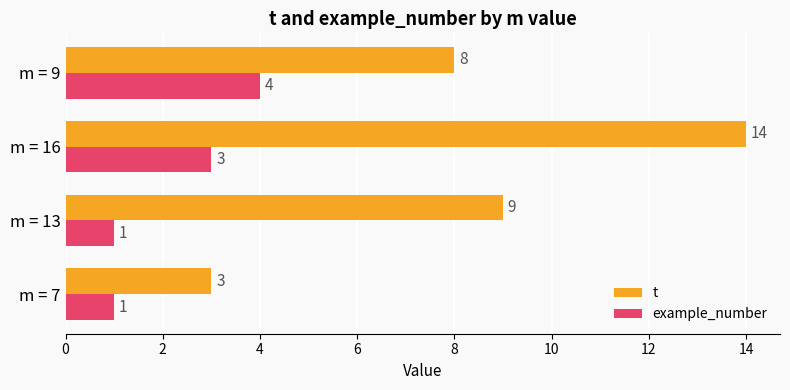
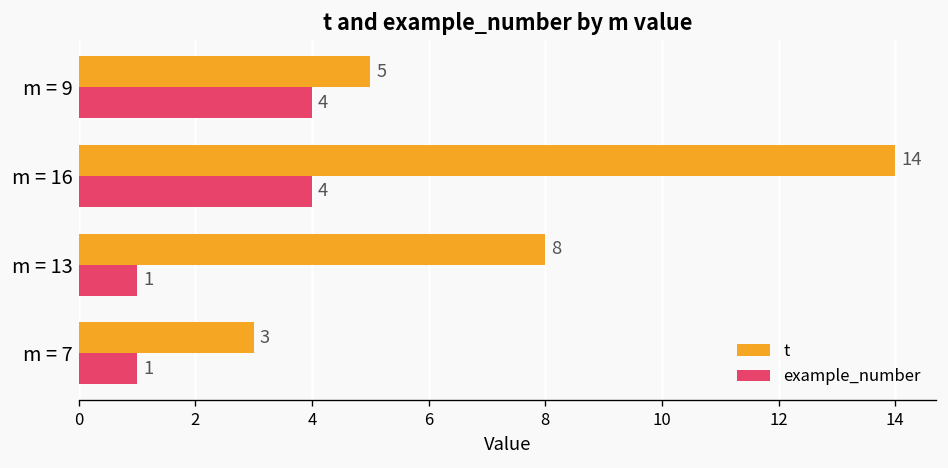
t, m = 9: 8 -> 5
example_number, m = 16: 3 -> 4
t, m = 13: 9 -> 8
